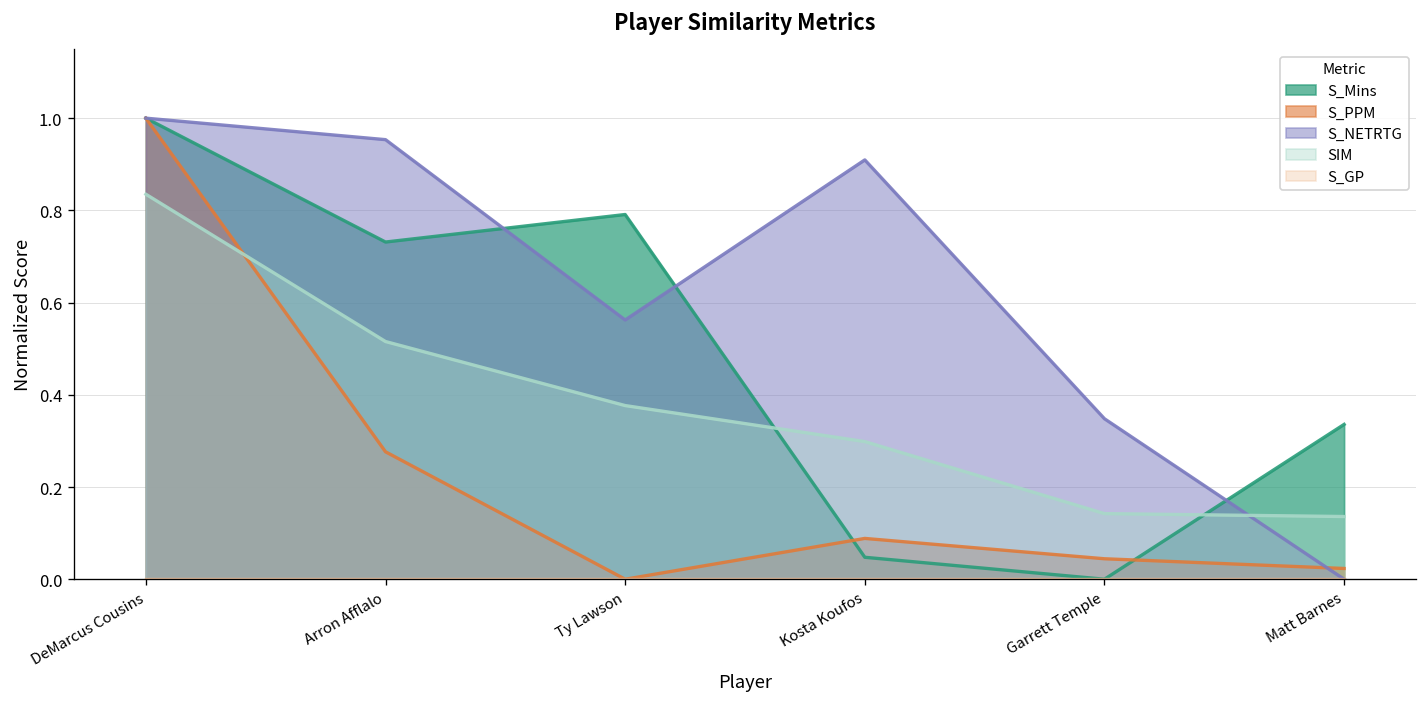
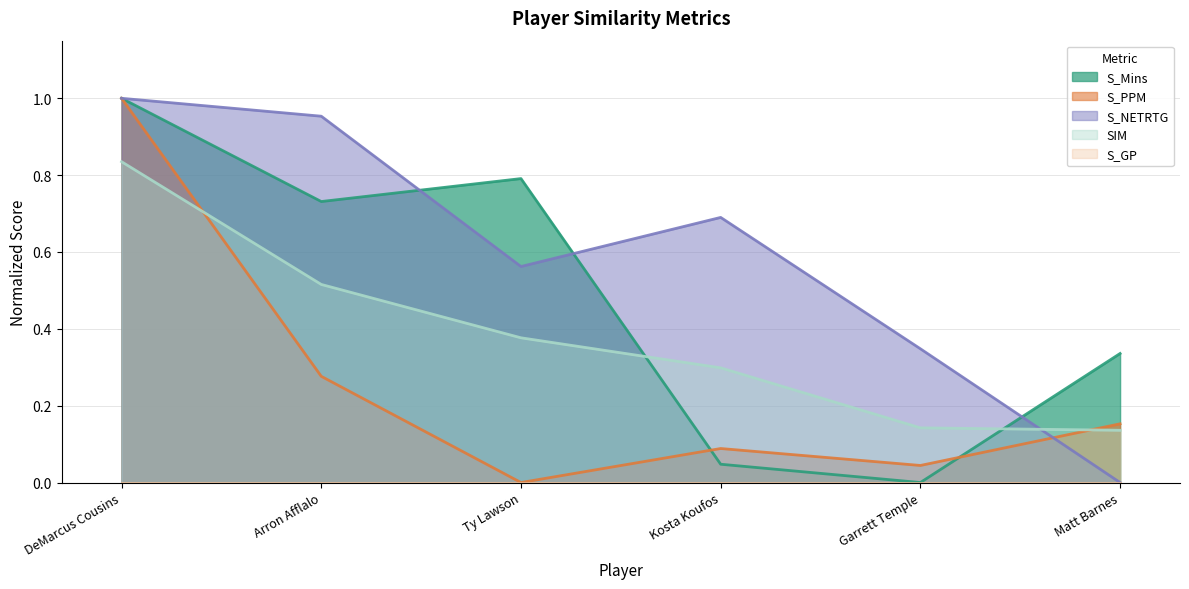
S_NETRTG, Kosta Koufos: 0.91 -> 0.69
S_PPM, Matt Barnes: 0.02 -> 0.15
